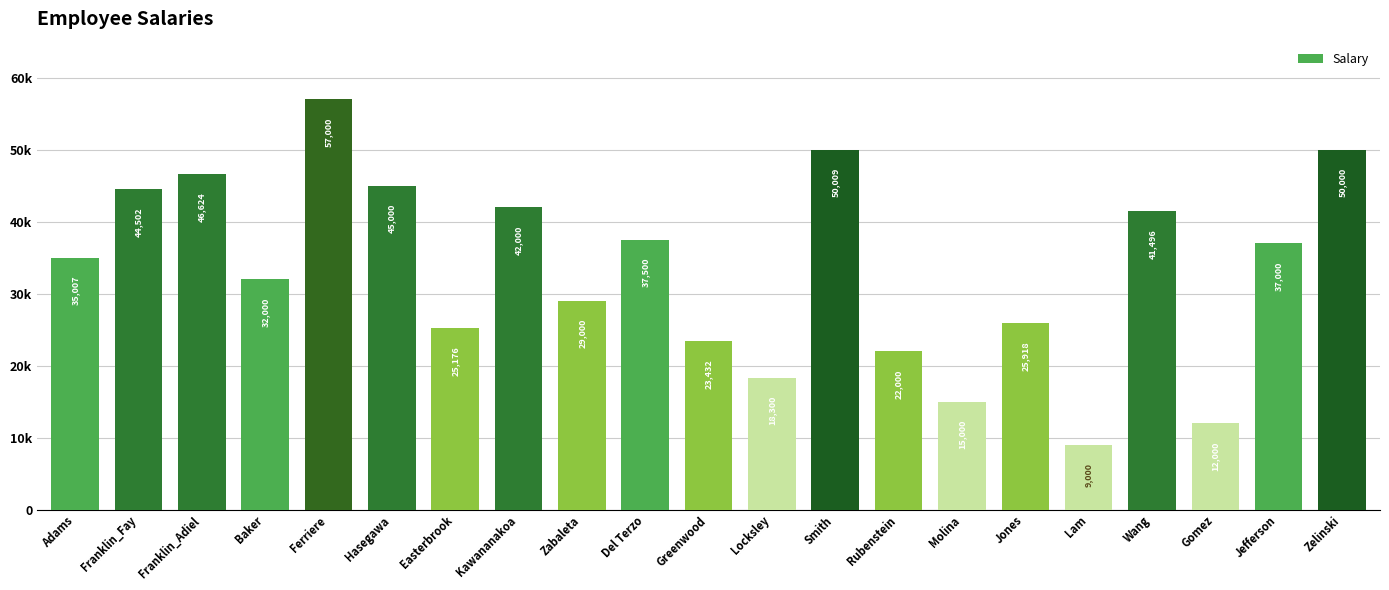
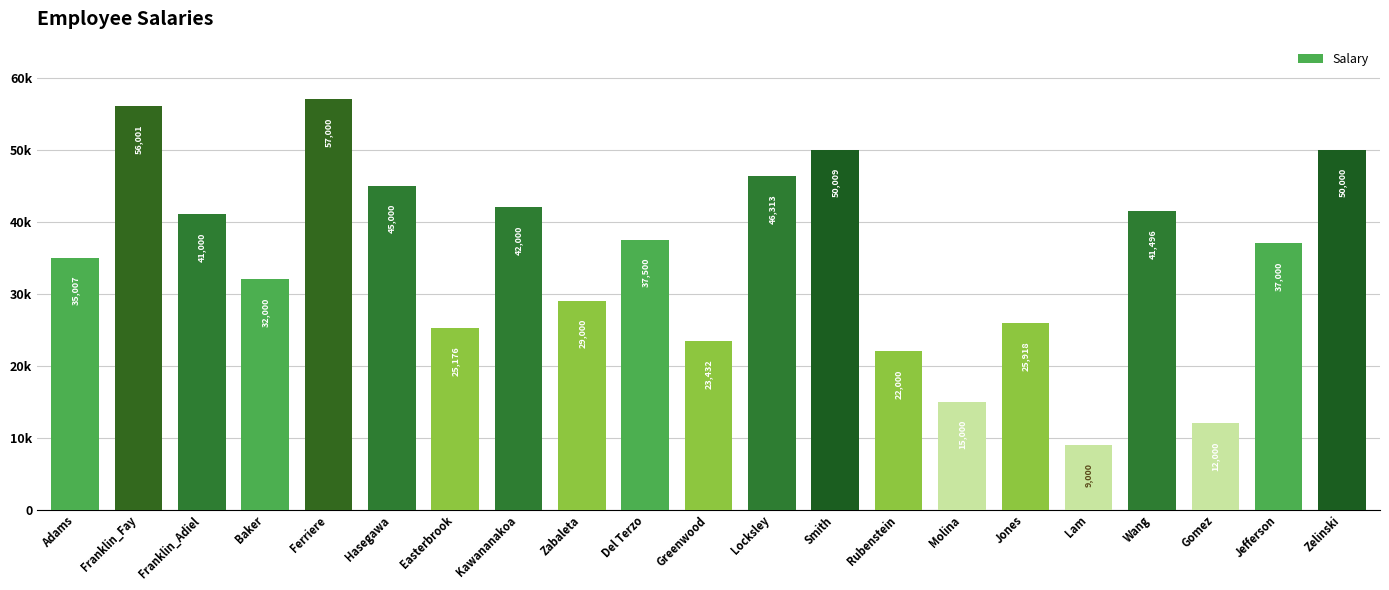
Franklin_Fay: 44,502 -> 56,001
Franklin_Adiel: 46,624 -> 41,000
Locksley: 18,300 -> 46,313
